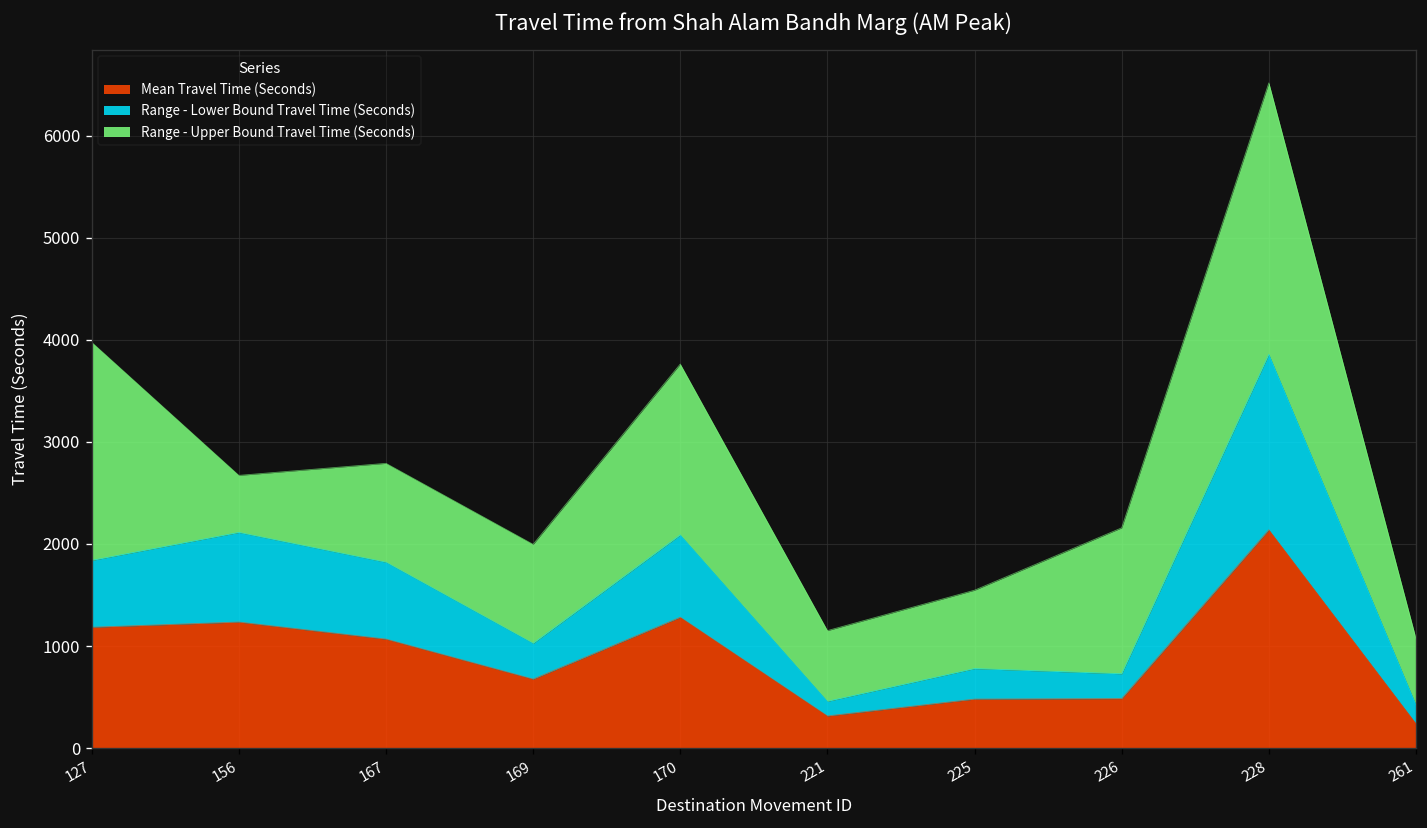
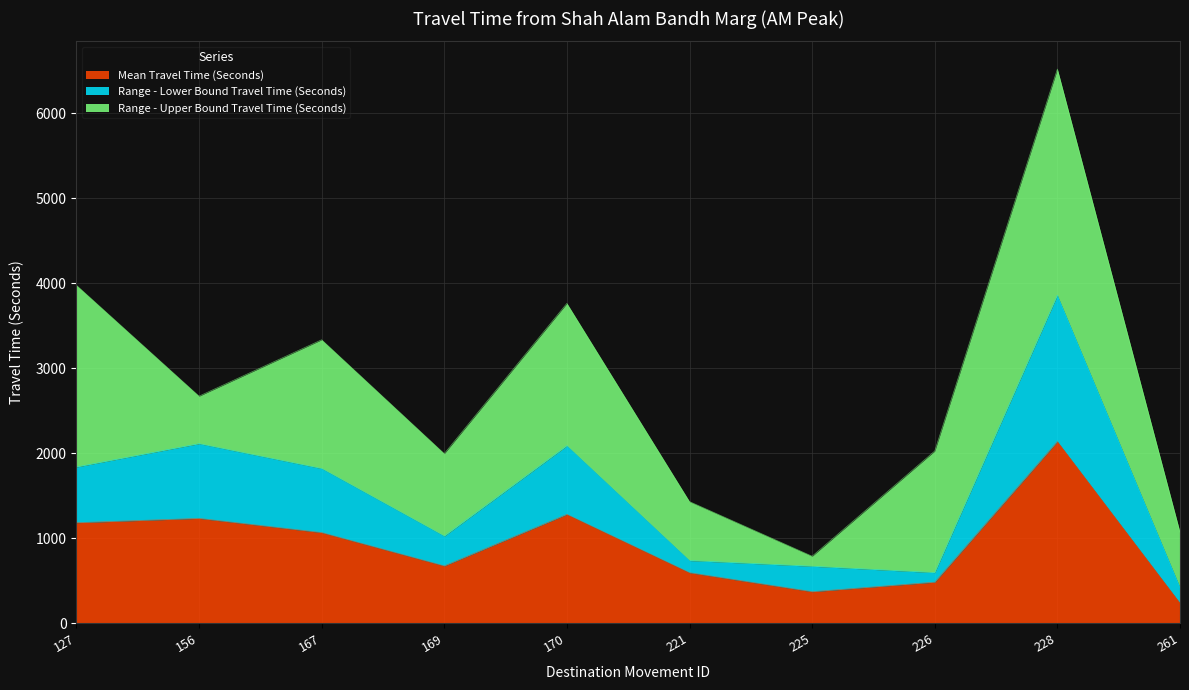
Range - Upper Bound Travel Time (Seconds), 167: 1000 -> 1500
Mean Travel Time (Seconds), 221: 300 -> 600
Mean Travel Time (Seconds), 225: 500 -> 400
Range - Upper Bound Travel Time (Seconds), 225: 800 -> 100
Range - Lower Bound Travel Time (Seconds), 226: 200 -> 100
